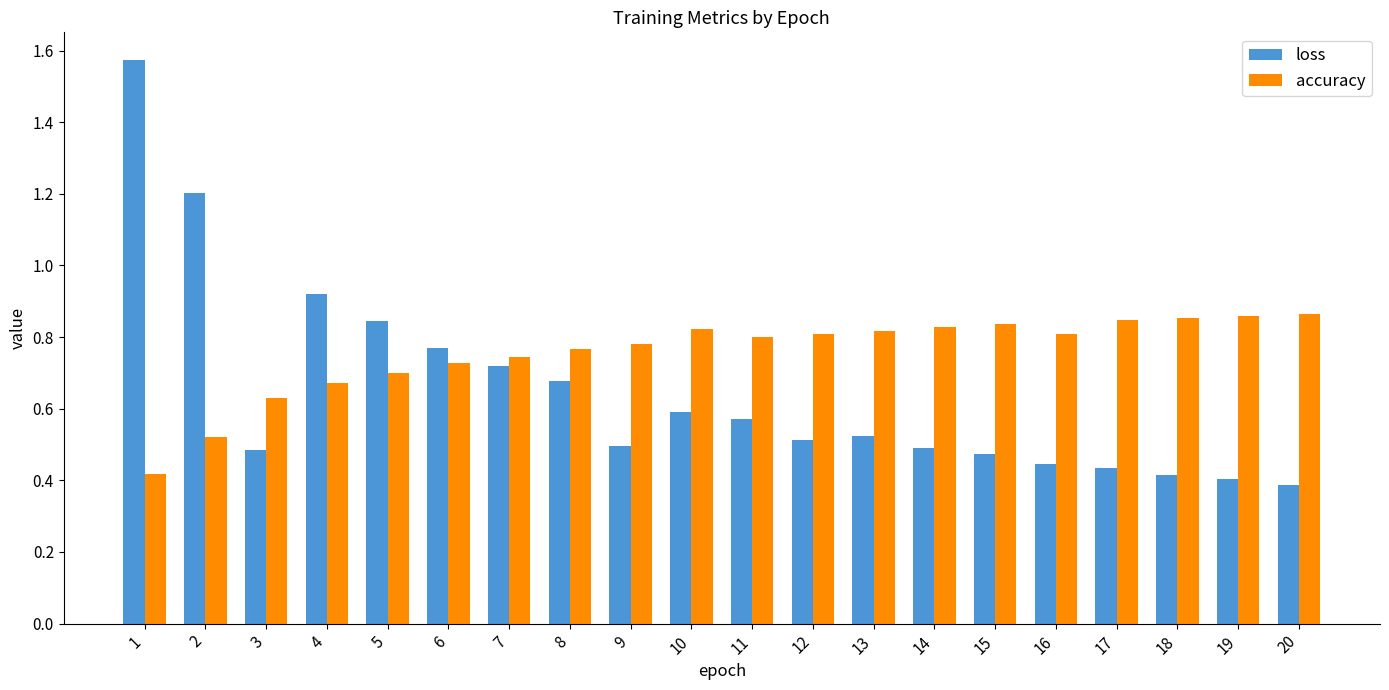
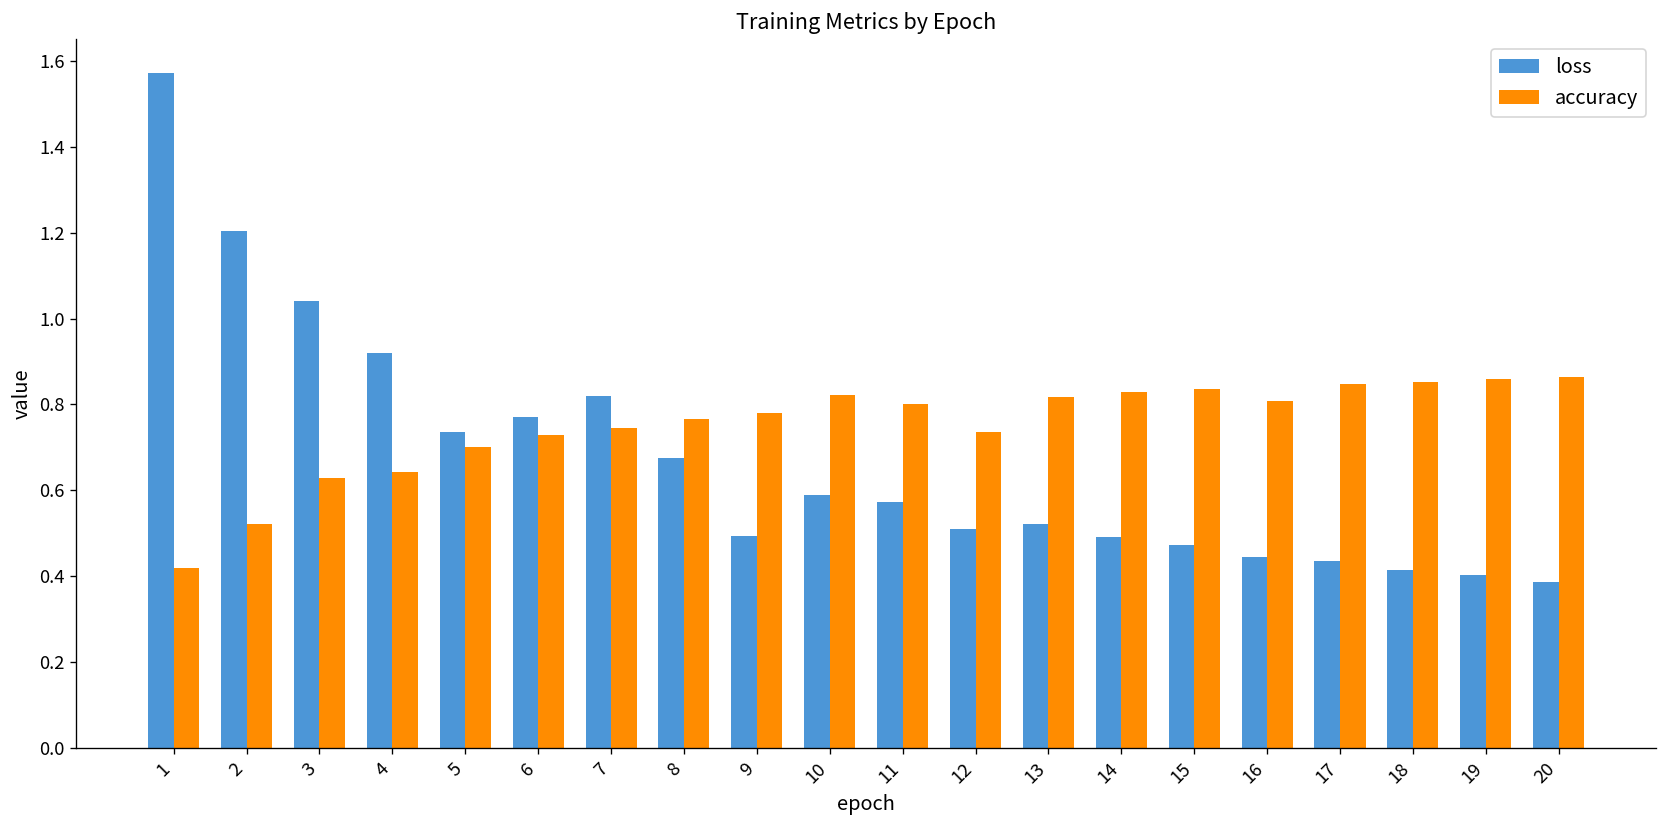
loss, 3: 0.49 -> 1.04
accuracy, 4: 0.67 -> 0.64
loss, 5: 0.85 -> 0.74
loss, 7: 0.72 -> 0.82
accuracy, 12: 0.81 -> 0.74
